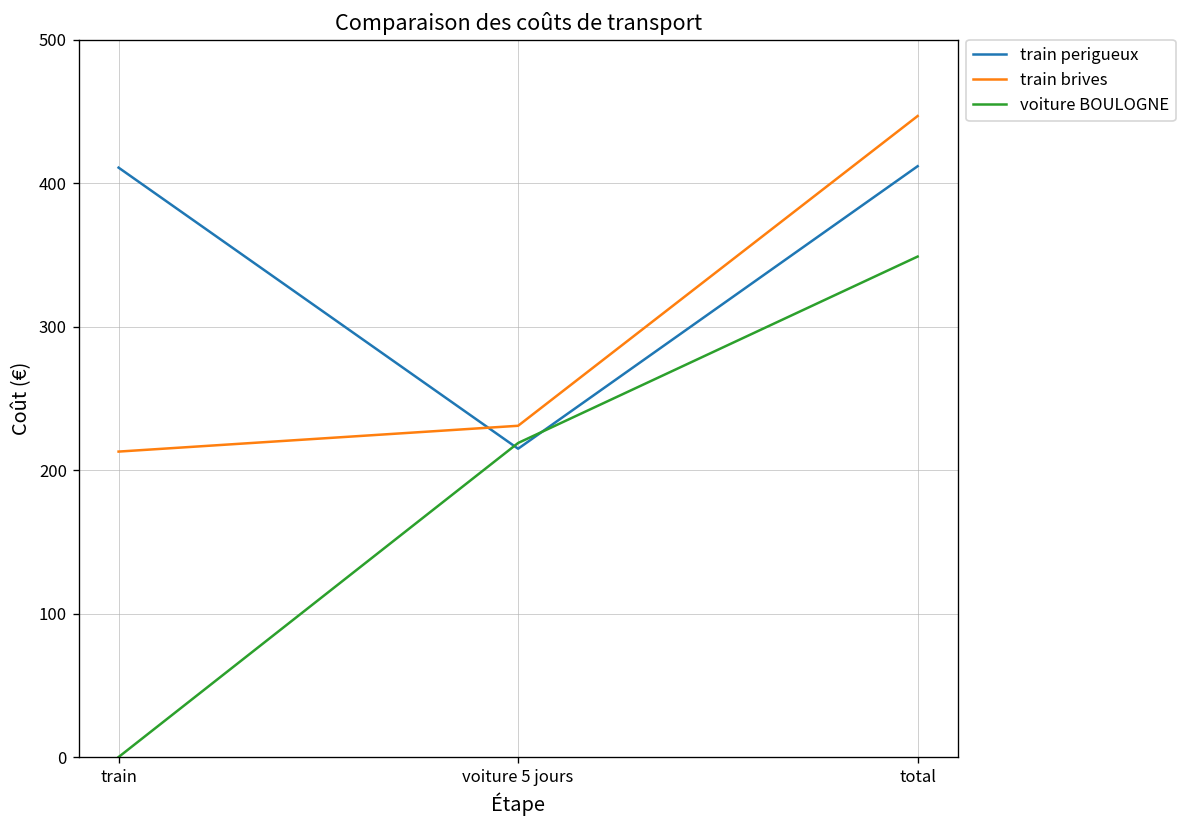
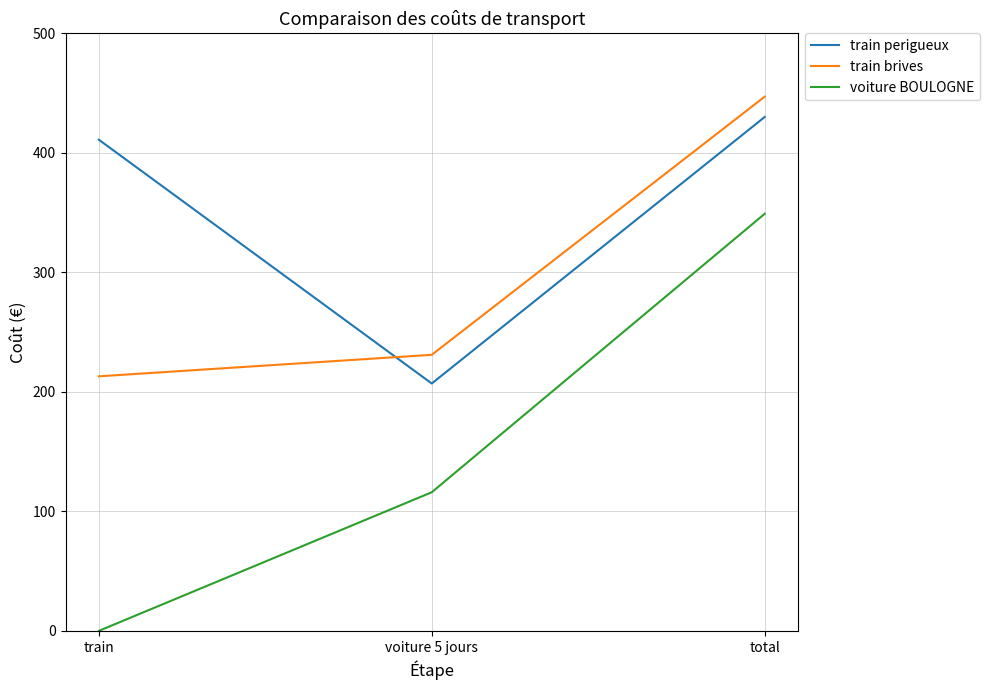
train perigueux, voiture 5 jours: 215 -> 207
voiture BOULOGNE, voiture 5 jours: 219 -> 116
train perigueux, total: 412 -> 430
